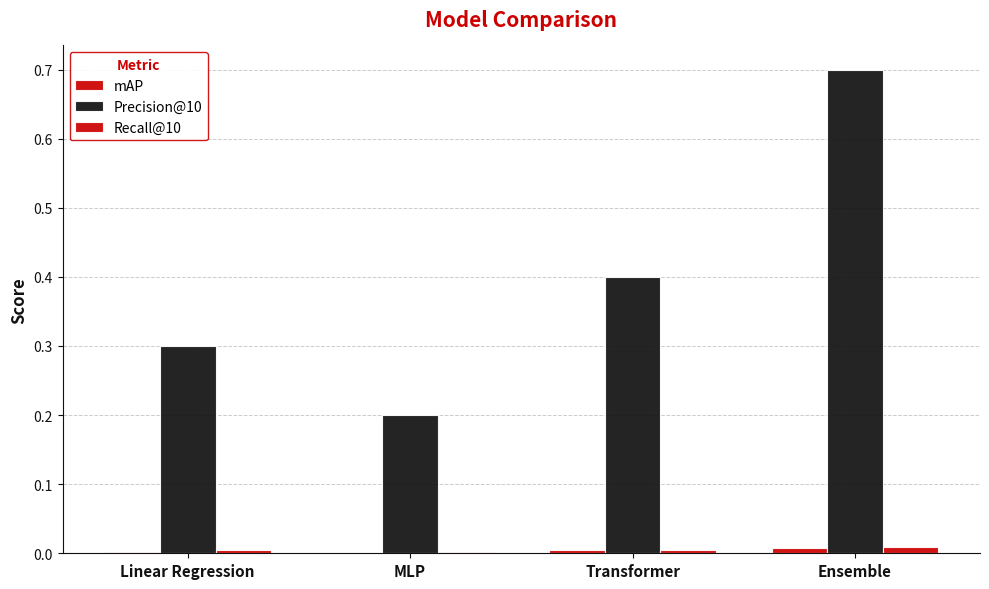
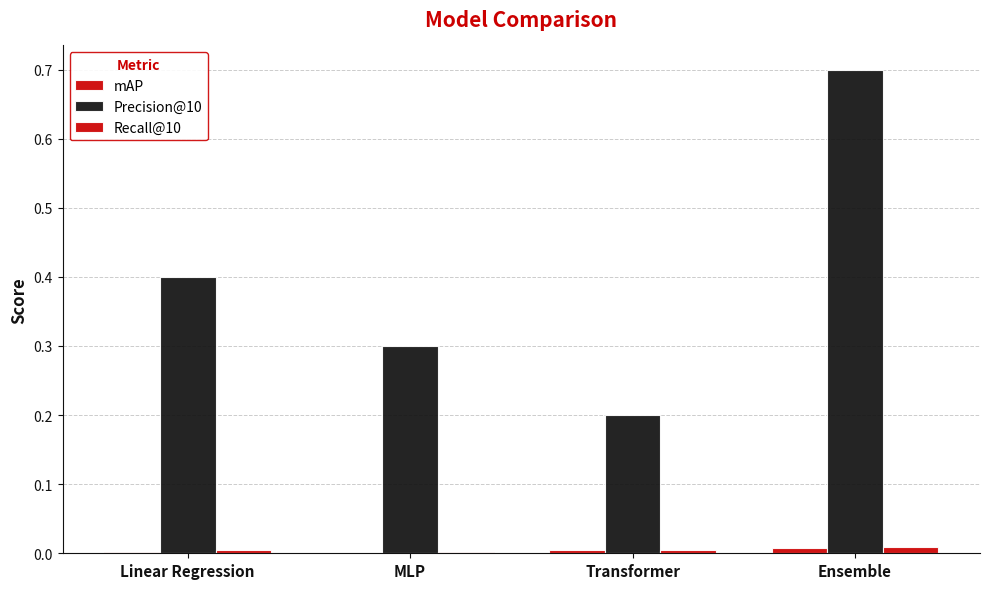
Precision@10, Linear Regression: 0.3 -> 0.4
Precision@10, MLP: 0.2 -> 0.3
Precision@10, Transformer: 0.4 -> 0.2
